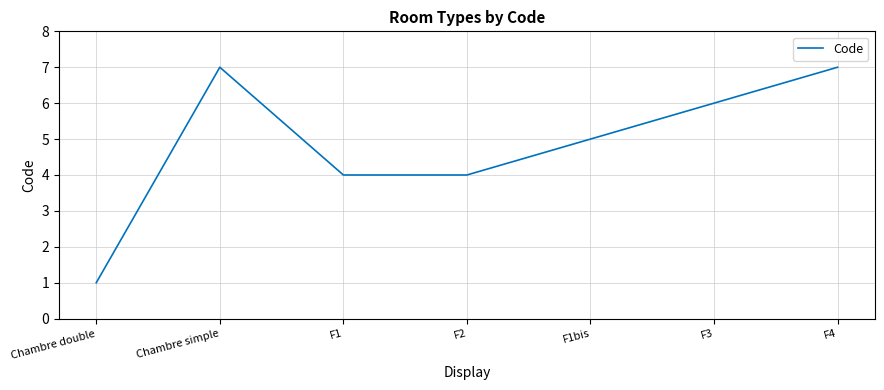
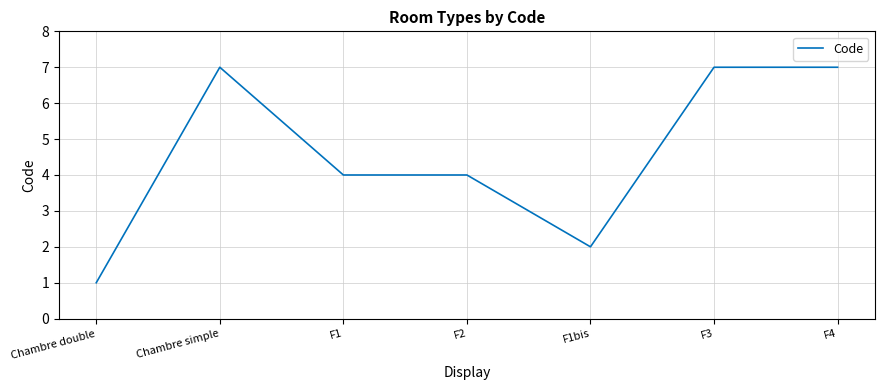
F1bis: 5 -> 2
F3: 6 -> 7
